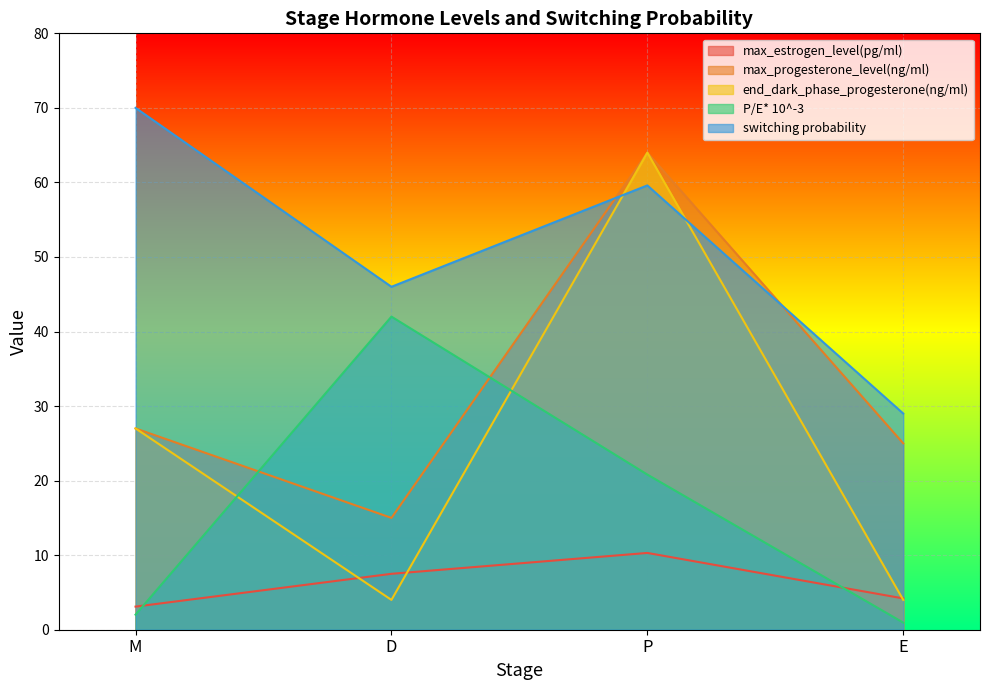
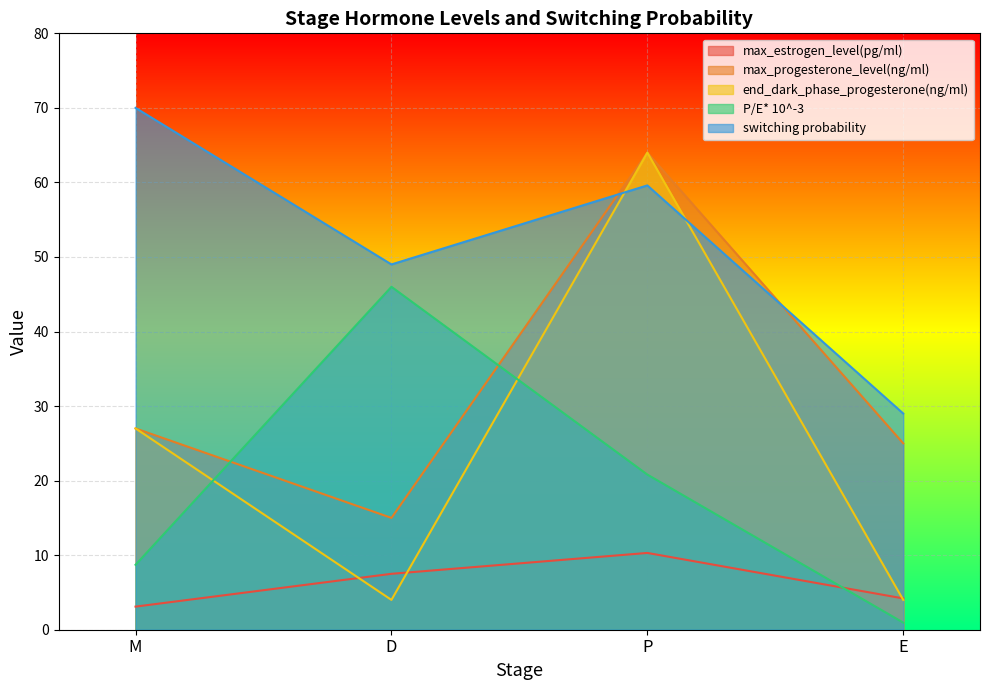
P/E* 10^-3, M: 2 -> 9
P/E* 10^-3, D: 42 -> 46
switching probability, D: 46 -> 49
